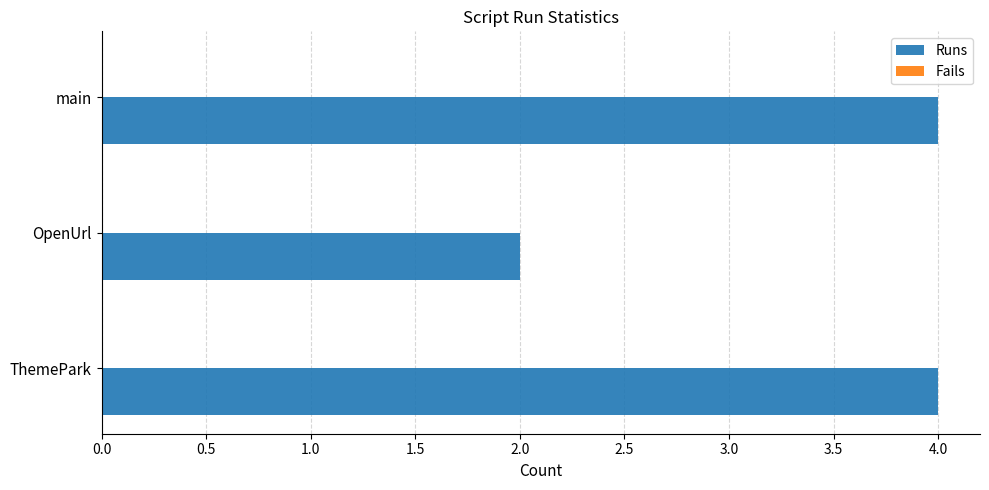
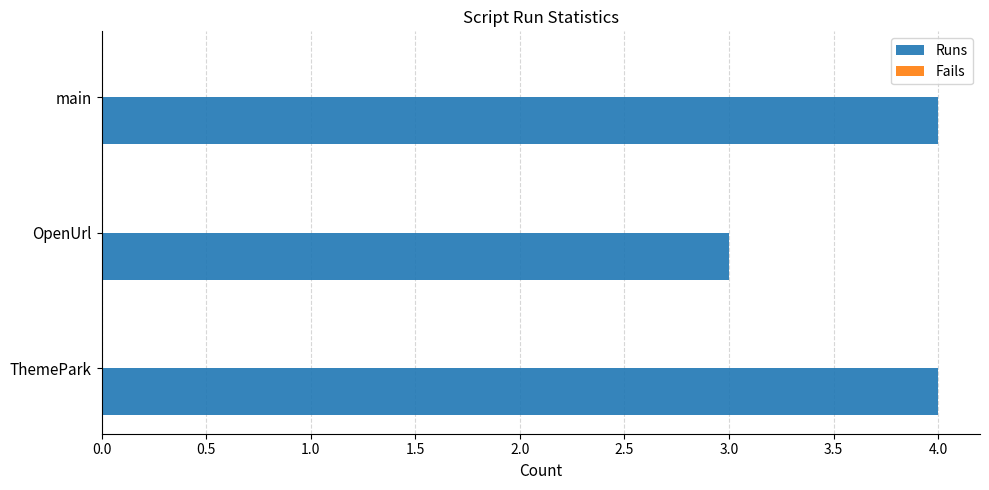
Runs, OpenUrl: 2 -> 3
